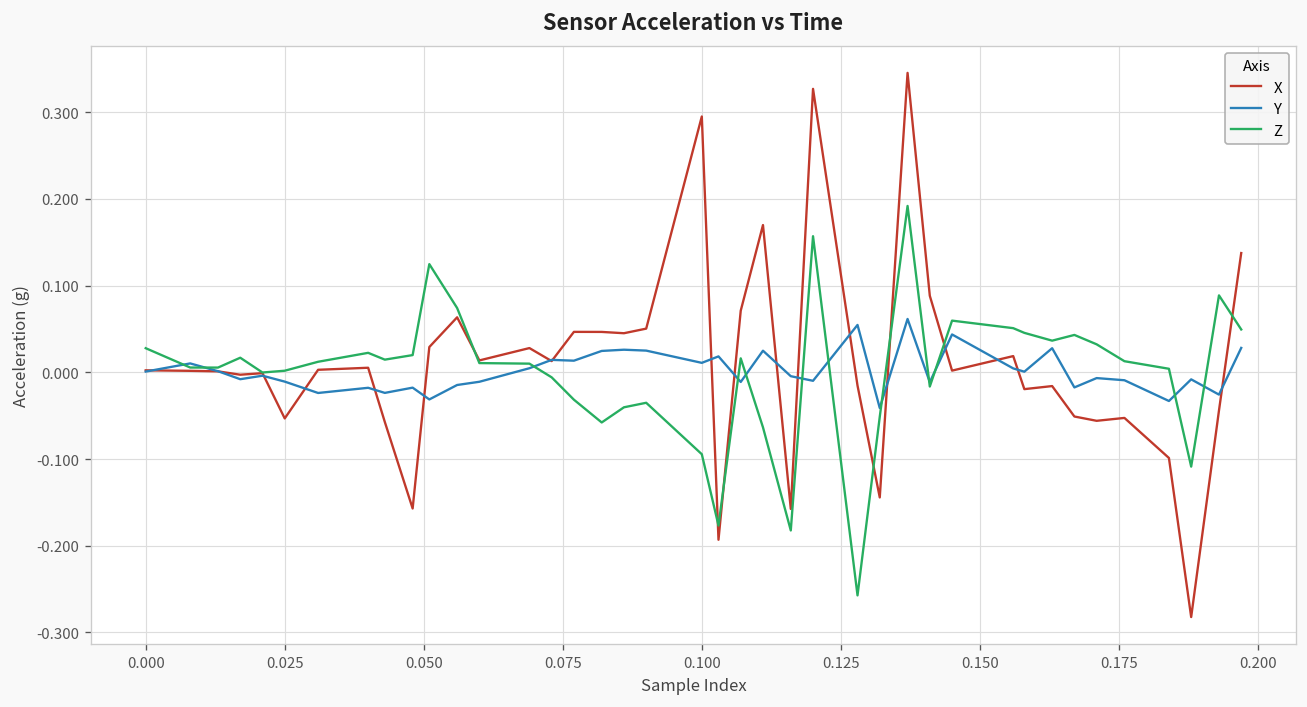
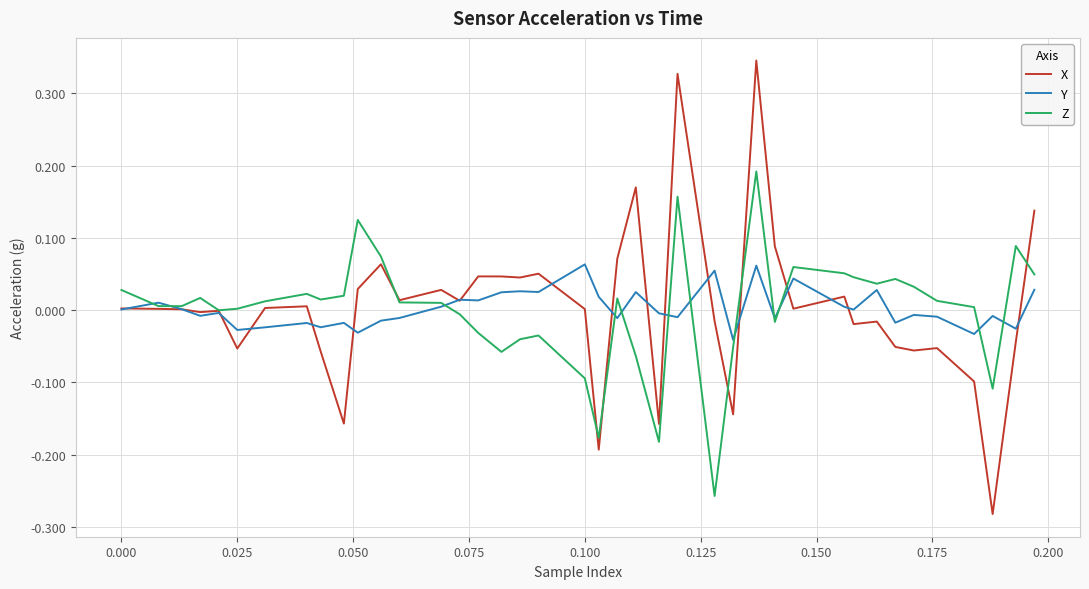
Y, 0.025: -0.01 -> -0.03
X, 0.100: 0.30 -> 0.00
Y, 0.100: 0.01 -> 0.06
